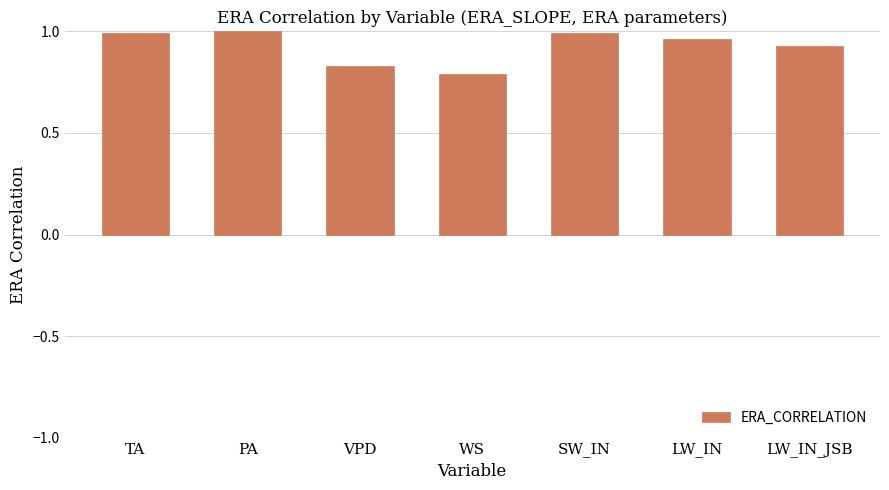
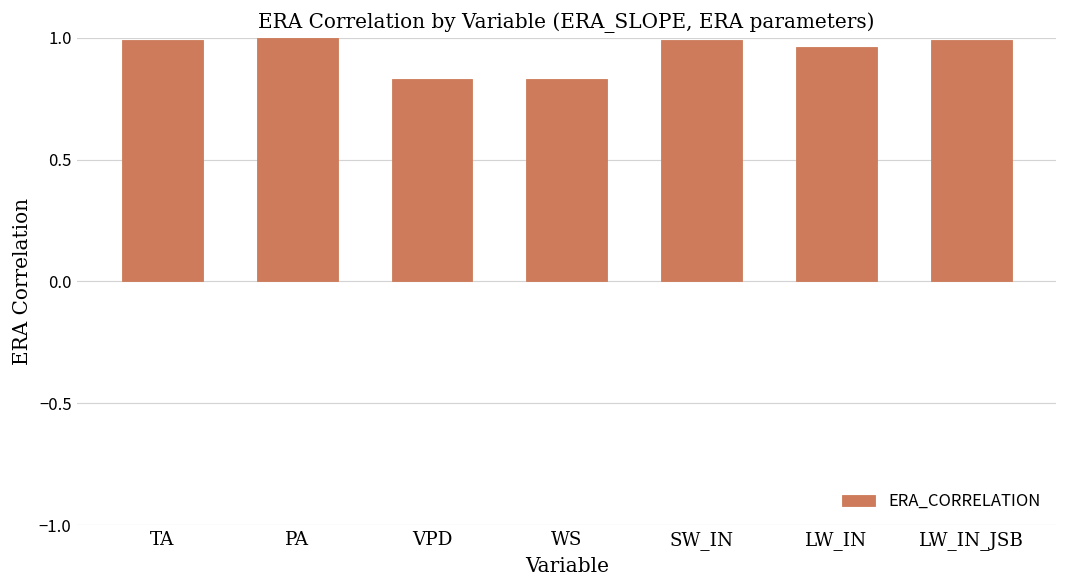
WS: 0.79 -> 0.83
LW_IN_JSB: 0.93 -> 0.99
